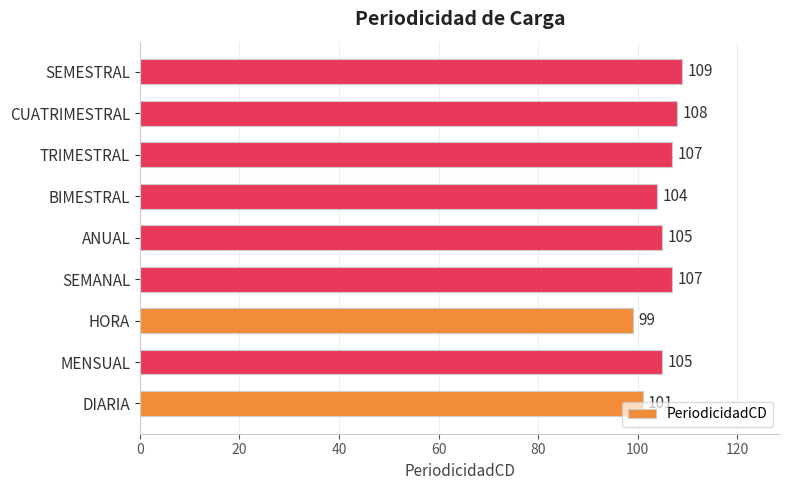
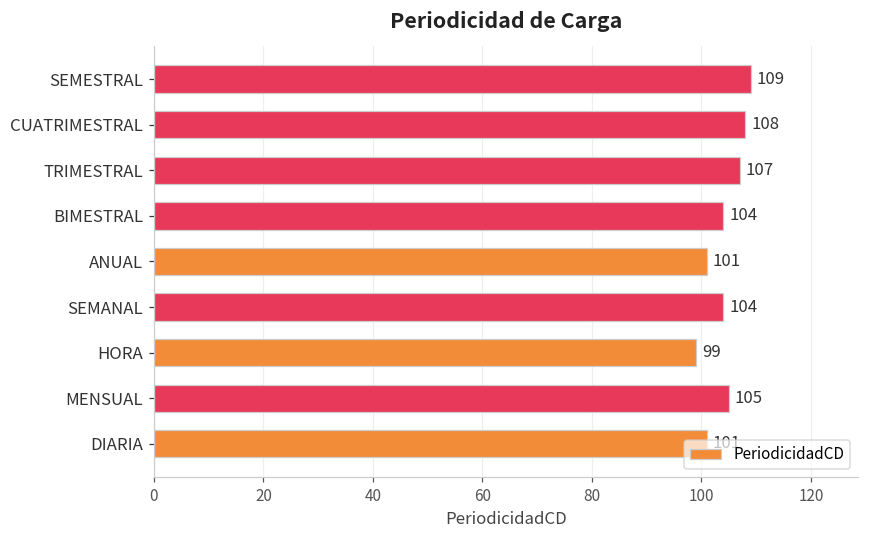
ANUAL: 105 -> 101
SEMANAL: 107 -> 104
